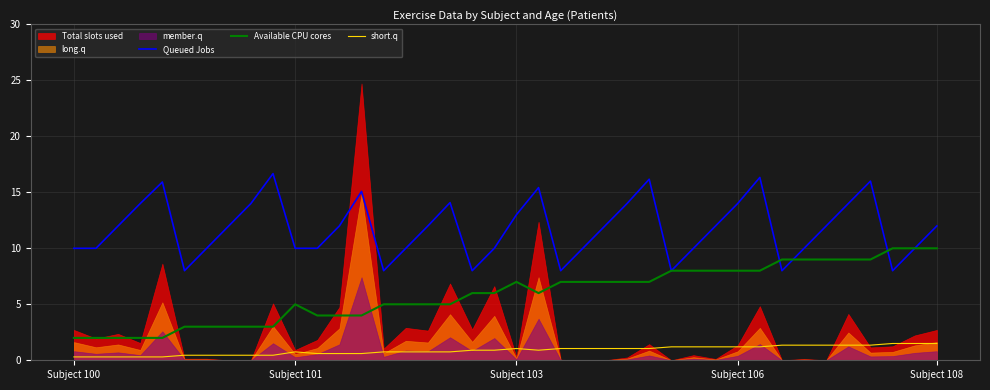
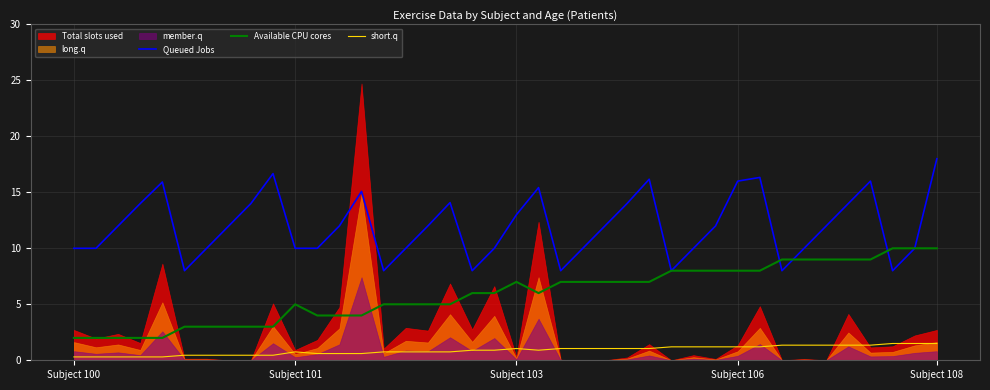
Queued Jobs, Subject 106: 14 -> 16
Queued Jobs, Subject 108: 12 -> 18
